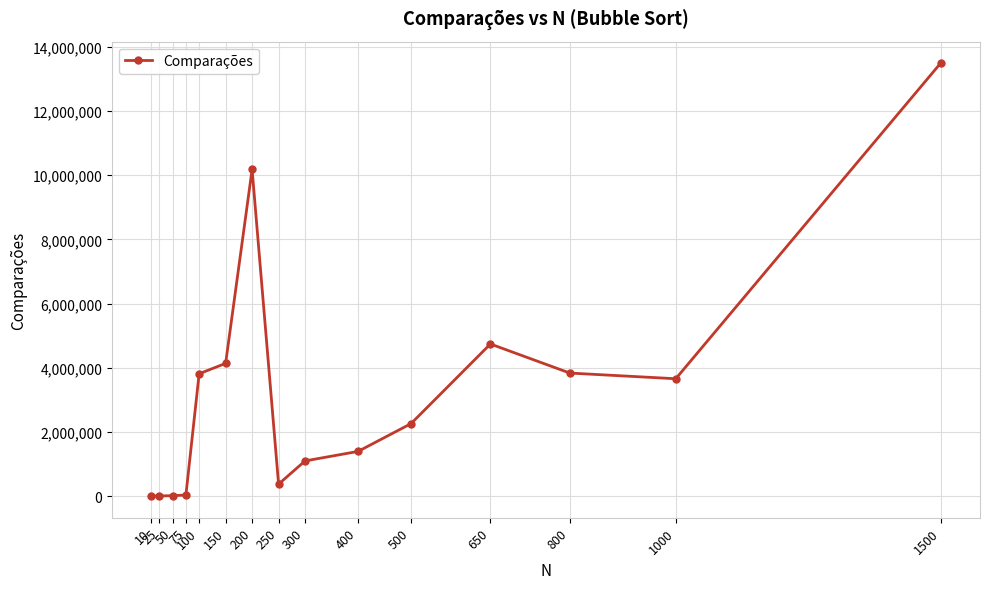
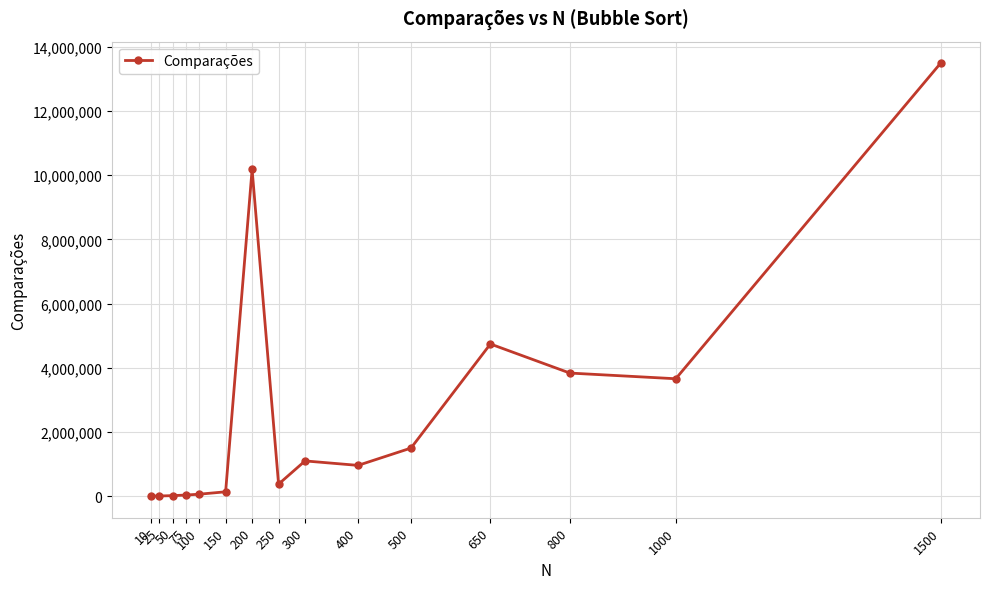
100: 3,800,000 -> 100,000
150: 4,100,000 -> 100,000
400: 1,400,000 -> 1,000,000
500: 2,300,000 -> 1,500,000
